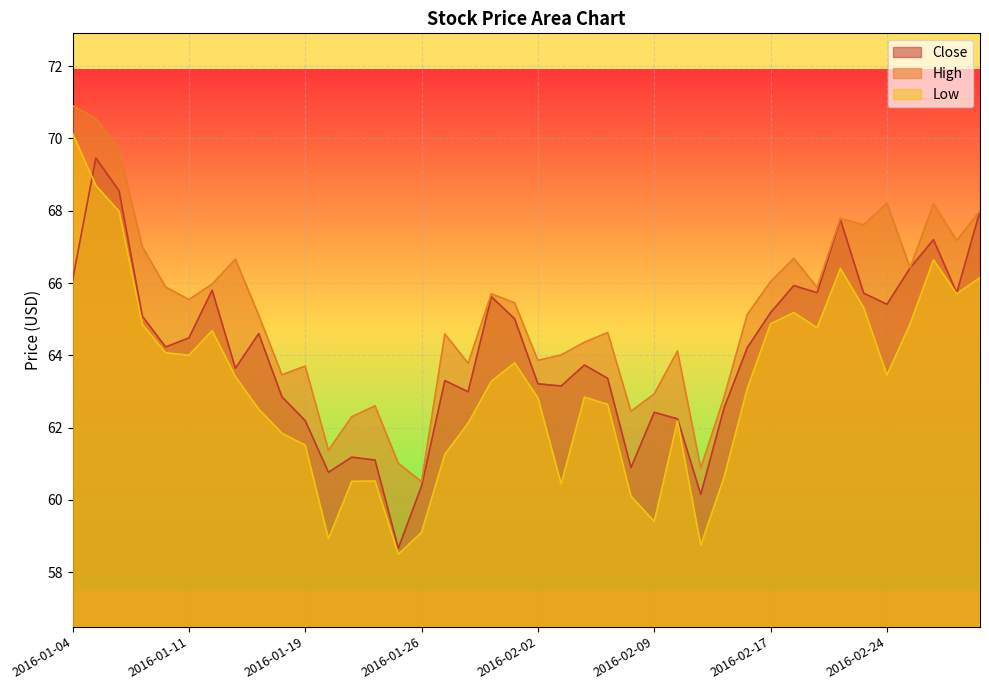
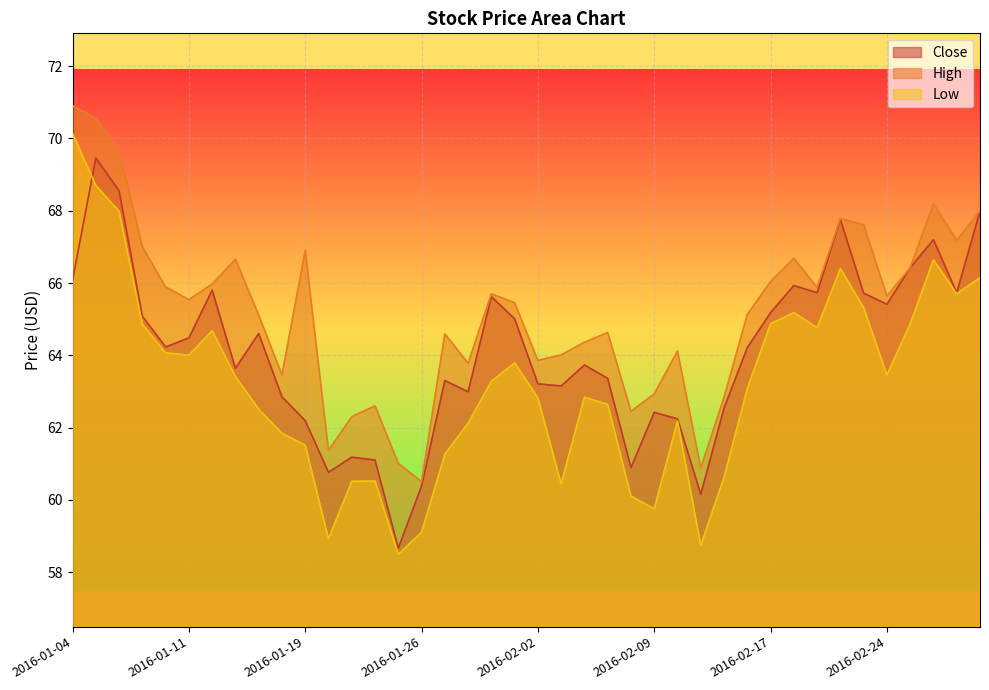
High, 2016-01-19: 63.7 -> 66.9
Low, 2016-02-09: 59.4 -> 59.8
High, 2016-02-24: 68.2 -> 65.6
